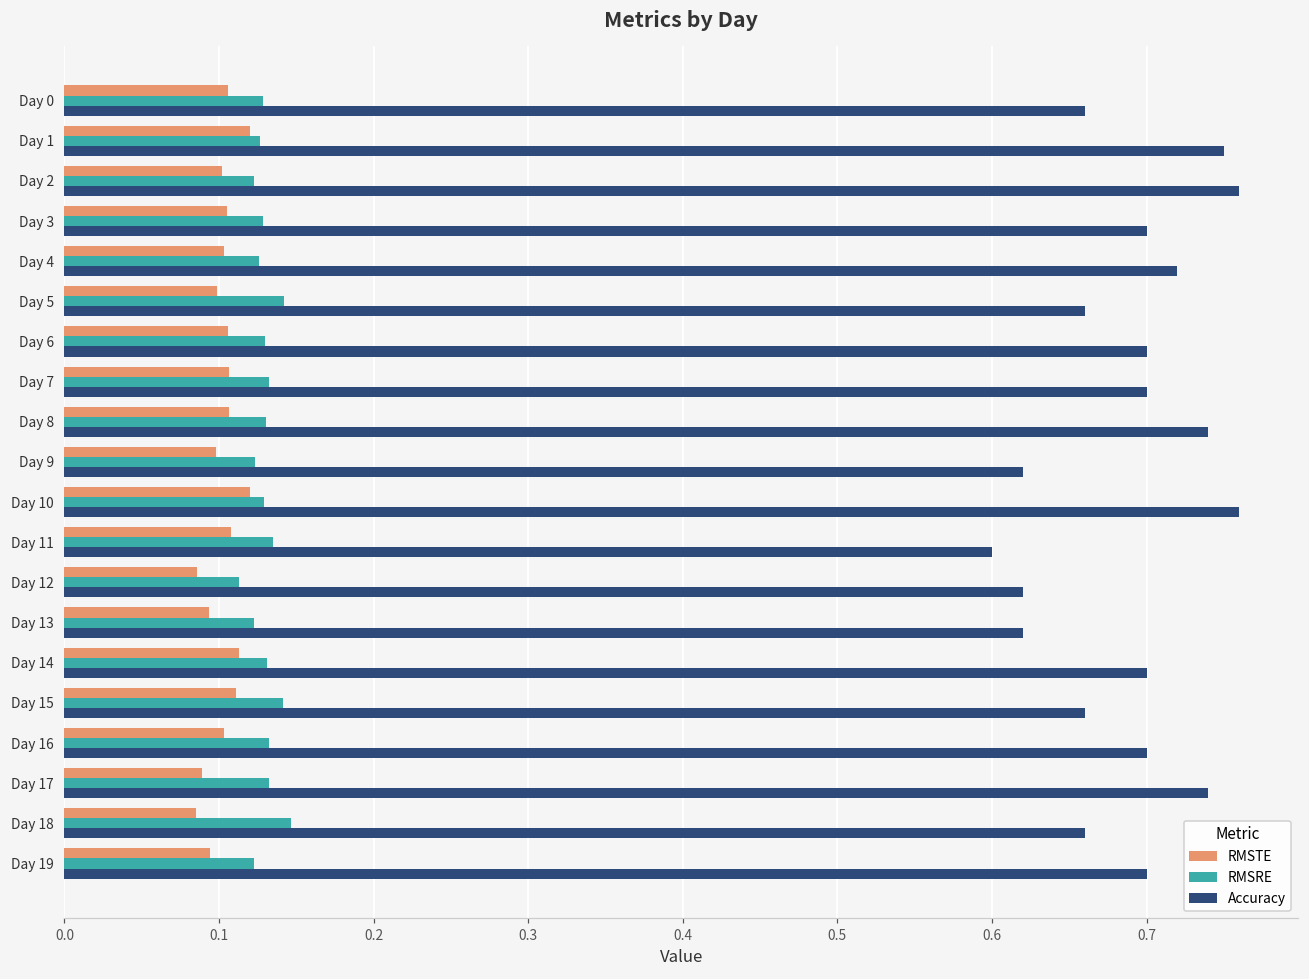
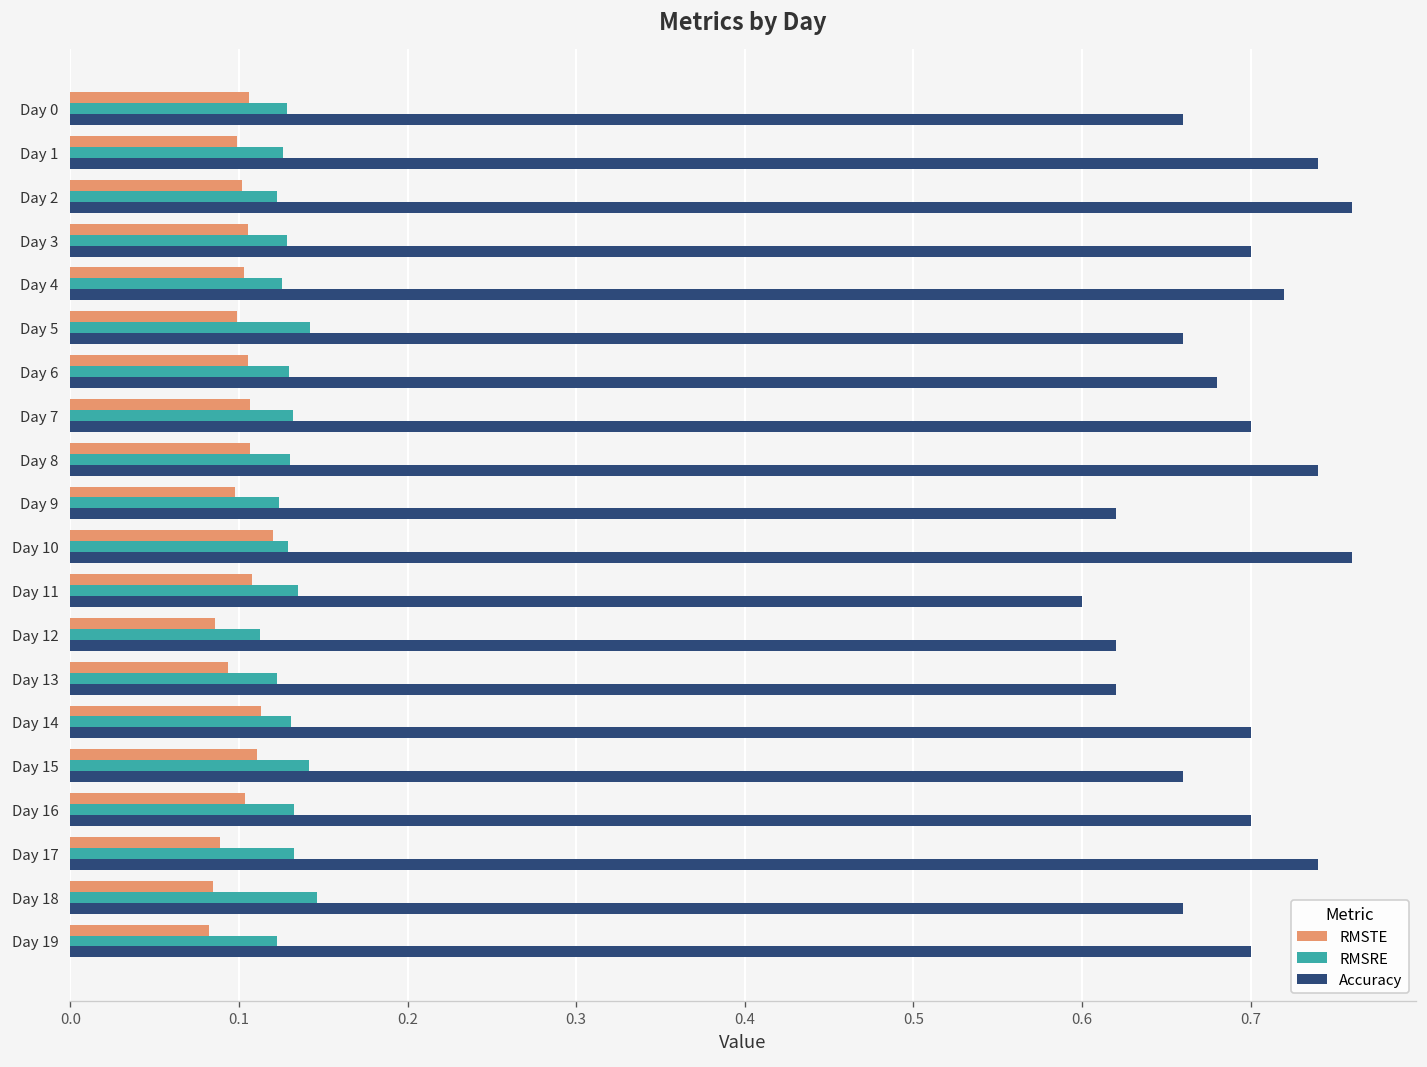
RMSTE, Day 1: 0.120 -> 0.099
Accuracy, Day 1: 0.75 -> 0.74
Accuracy, Day 6: 0.70 -> 0.68
RMSTE, Day 19: 0.094 -> 0.083
